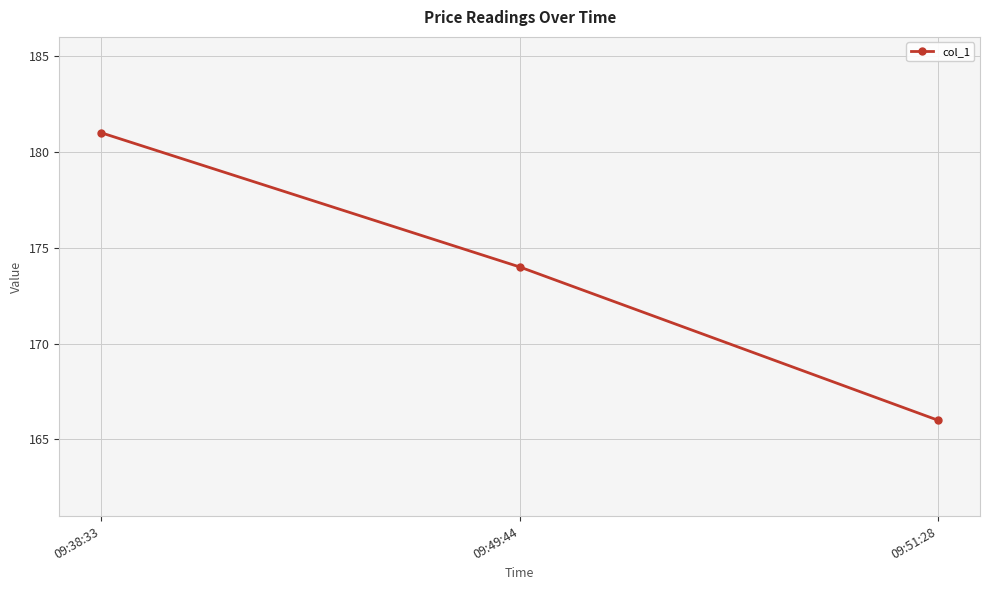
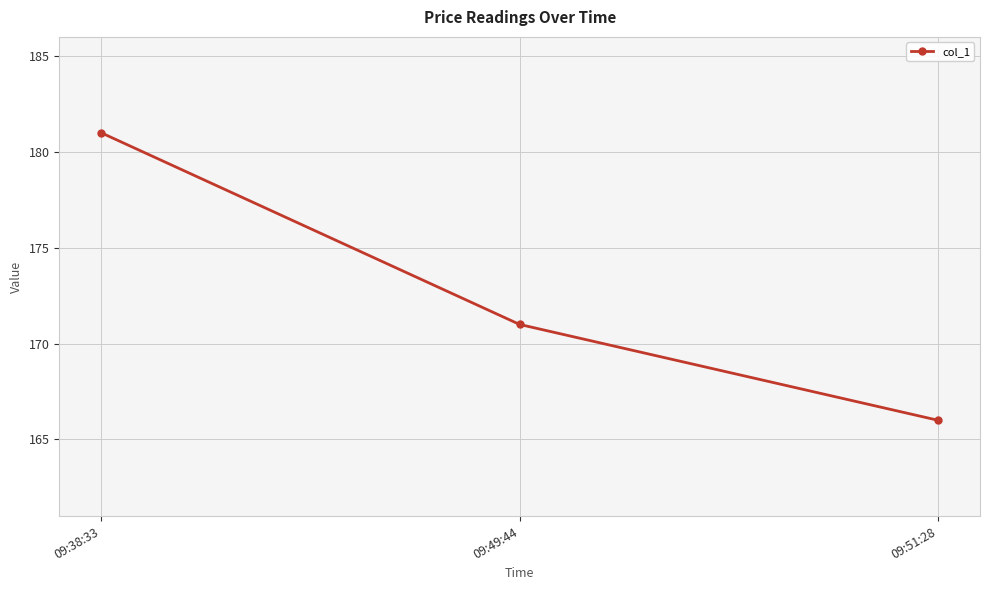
09:49:44: 174 -> 171
